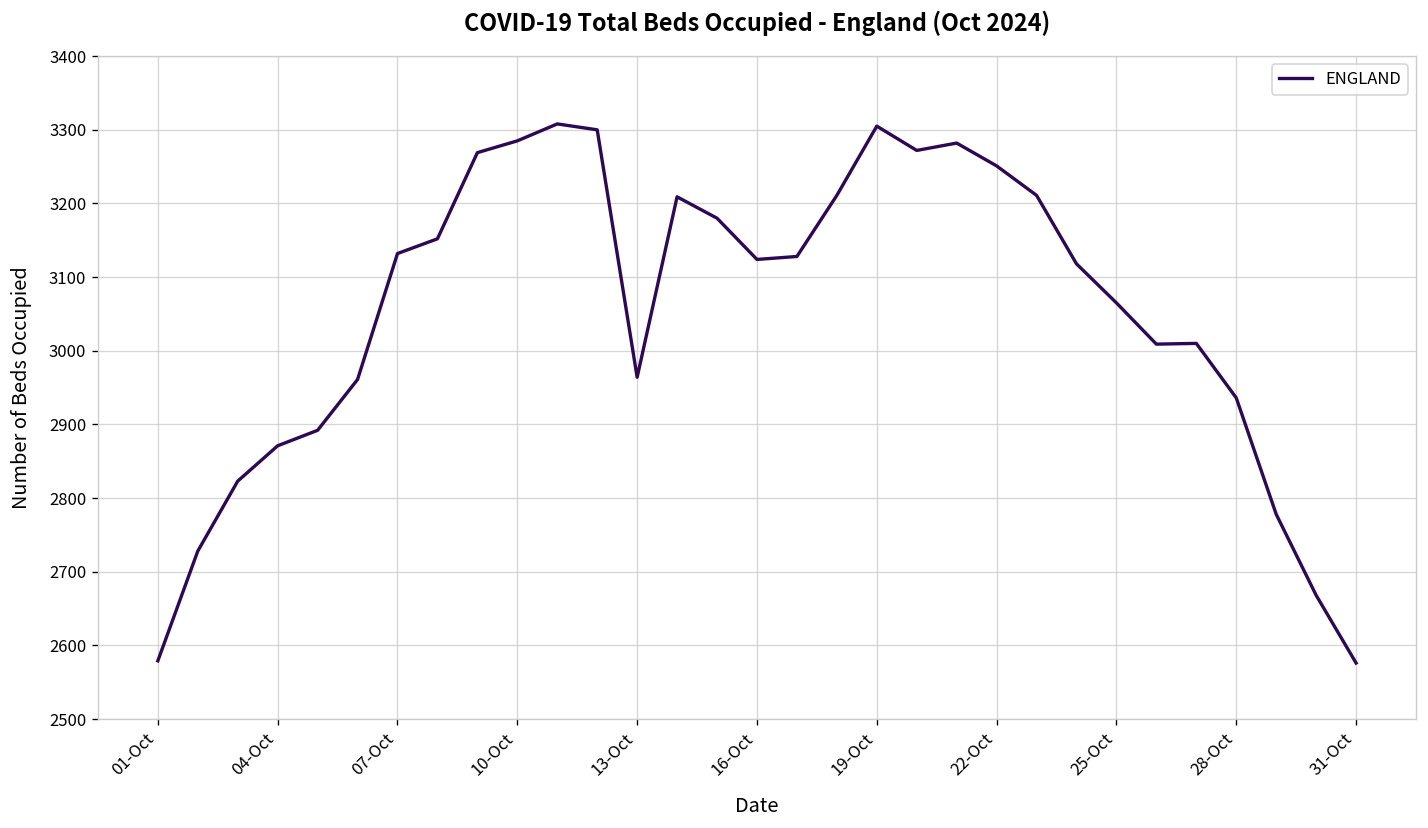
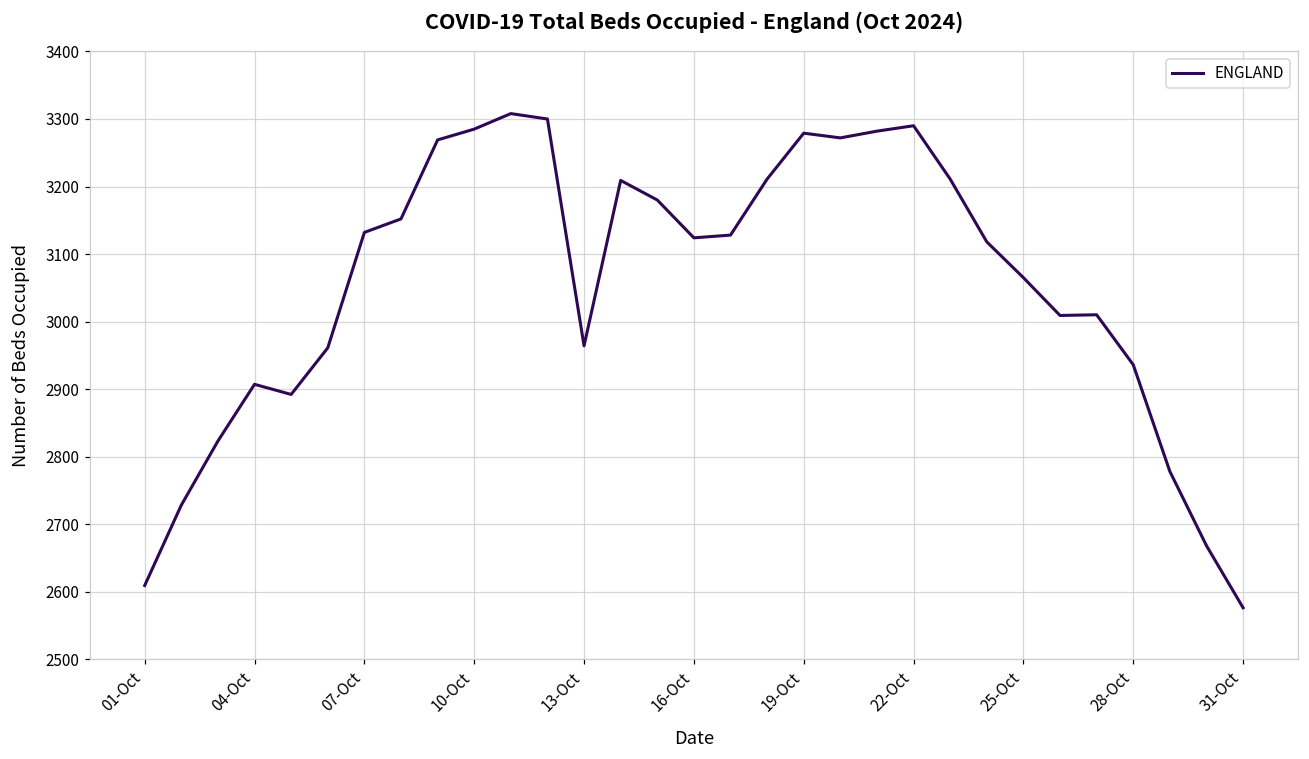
01-Oct: 2580 -> 2610
04-Oct: 2870 -> 2910
19-Oct: 3310 -> 3280
22-Oct: 3250 -> 3290
